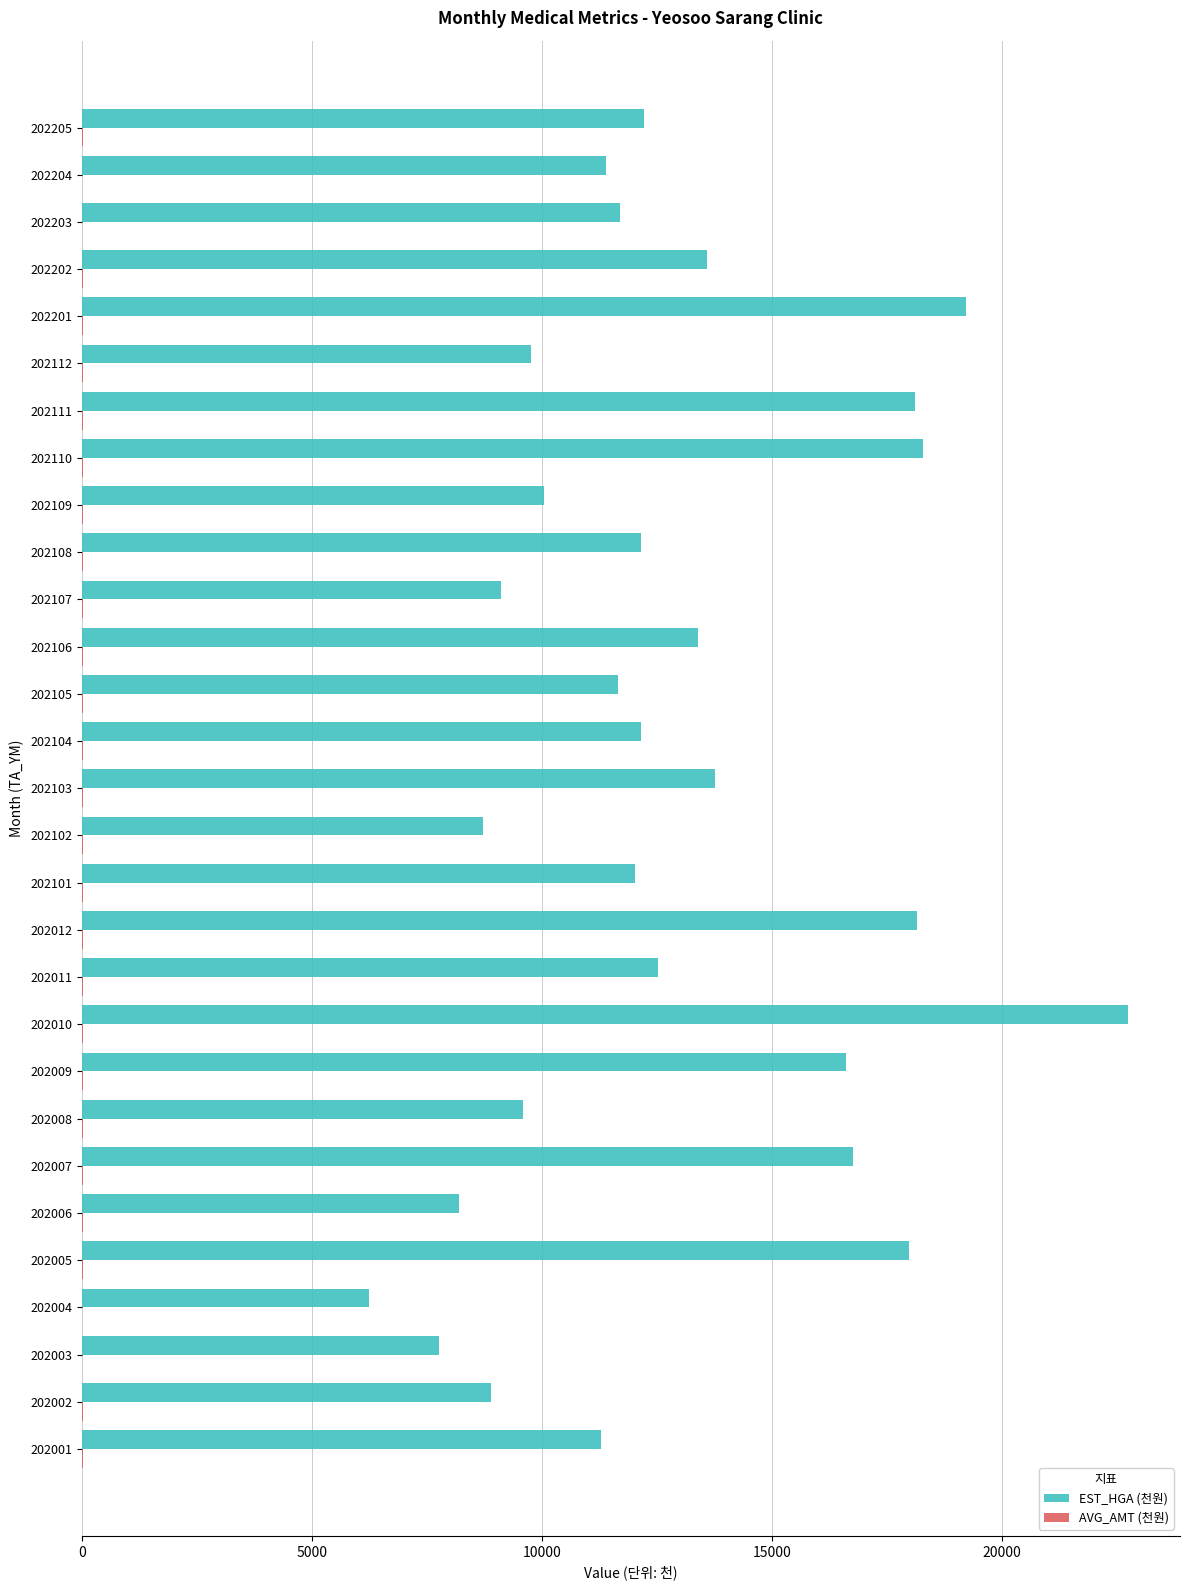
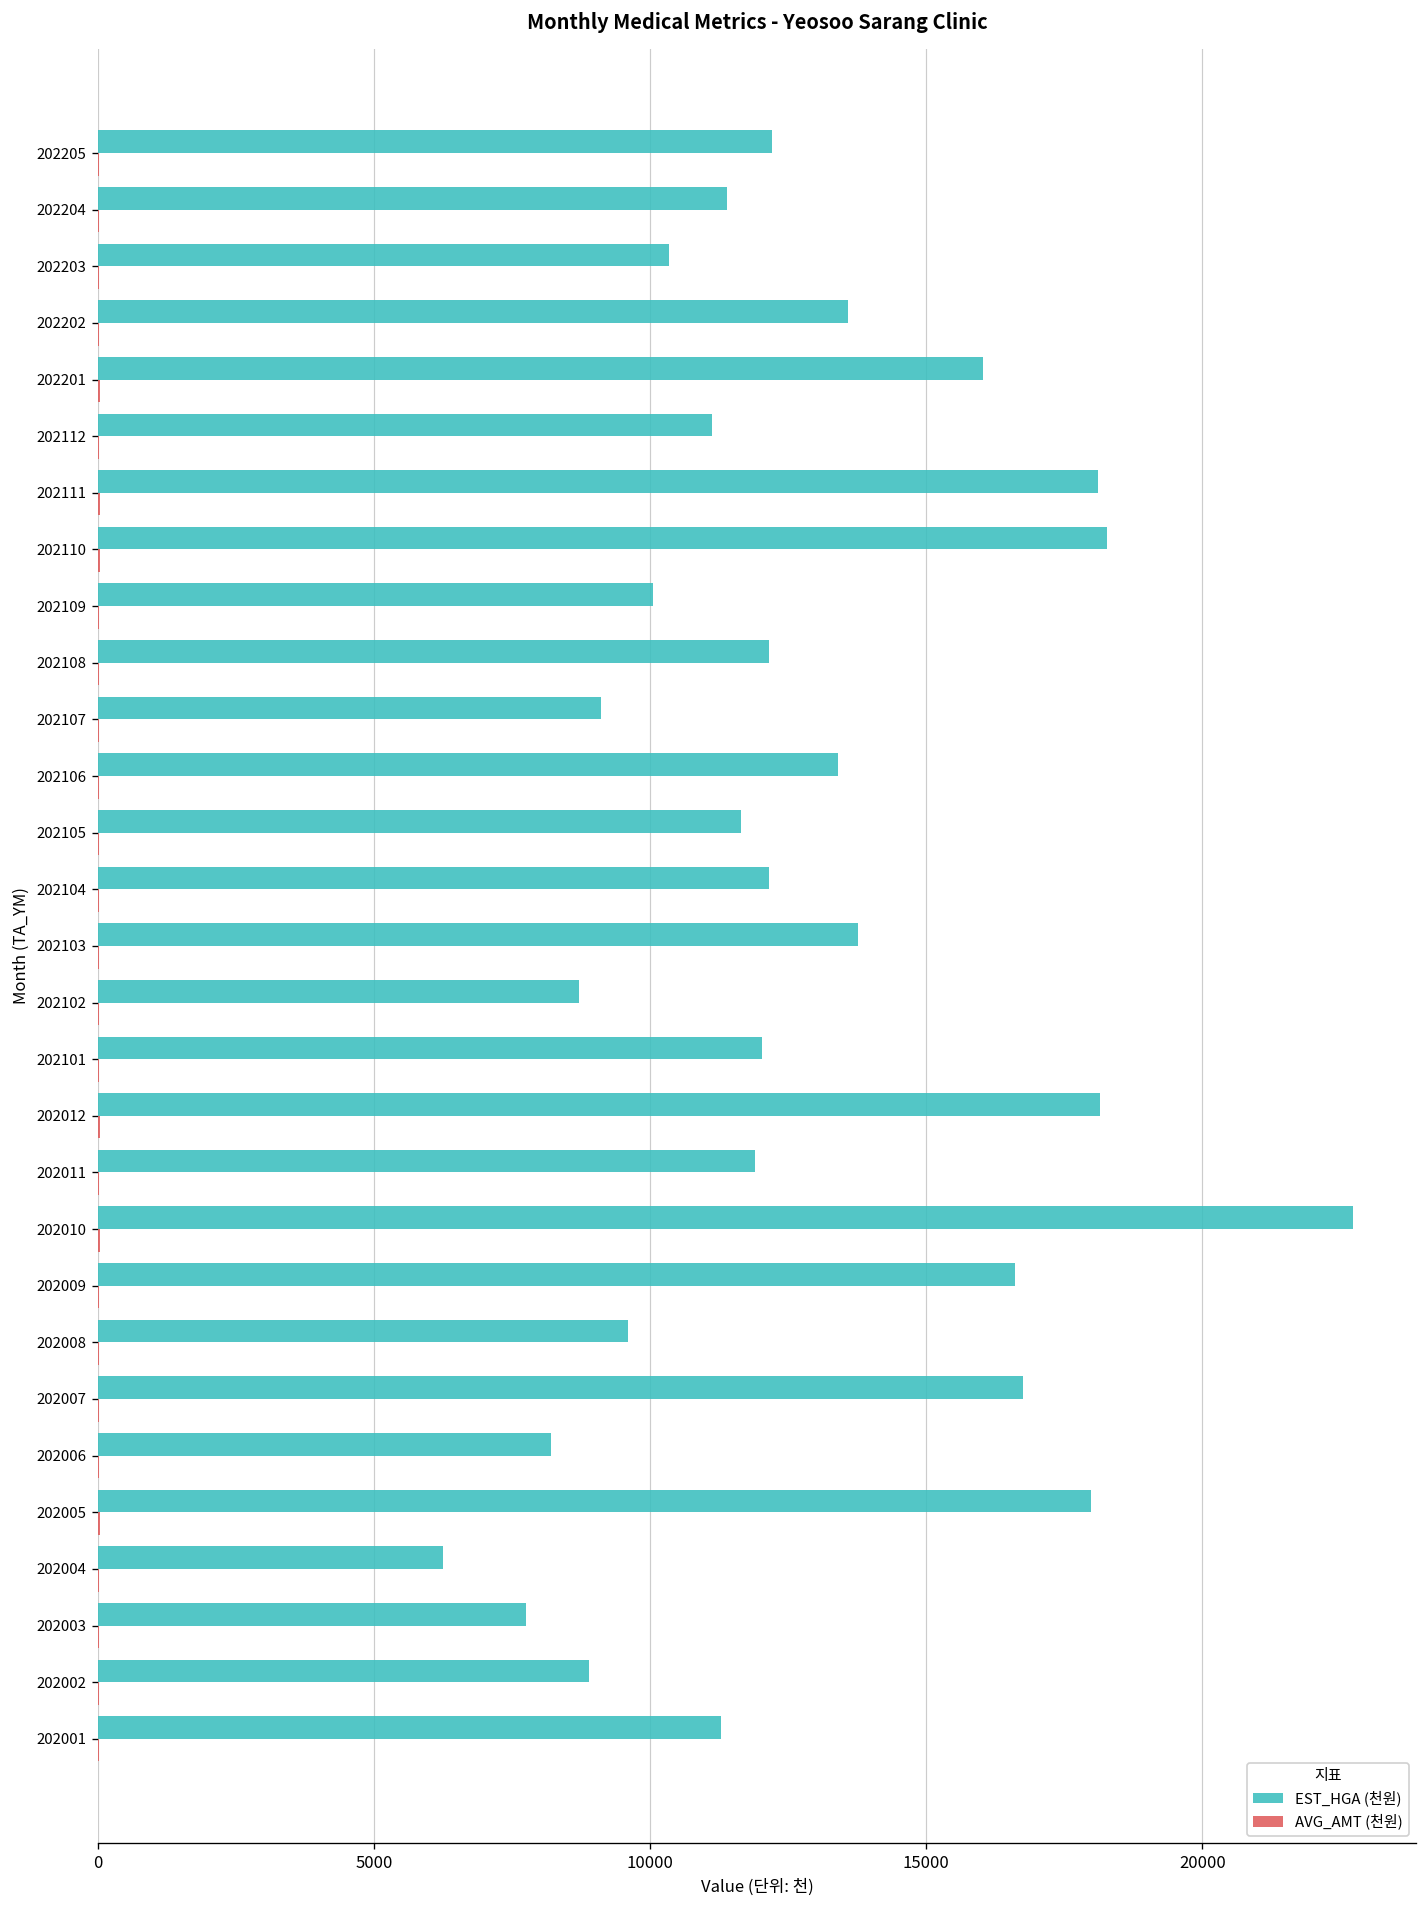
EST_HGA (천원), 202203: 11700 -> 10300
EST_HGA (천원), 202201: 19200 -> 16000
EST_HGA (천원), 202112: 9800 -> 11100
EST_HGA (천원), 202011: 12500 -> 11900
